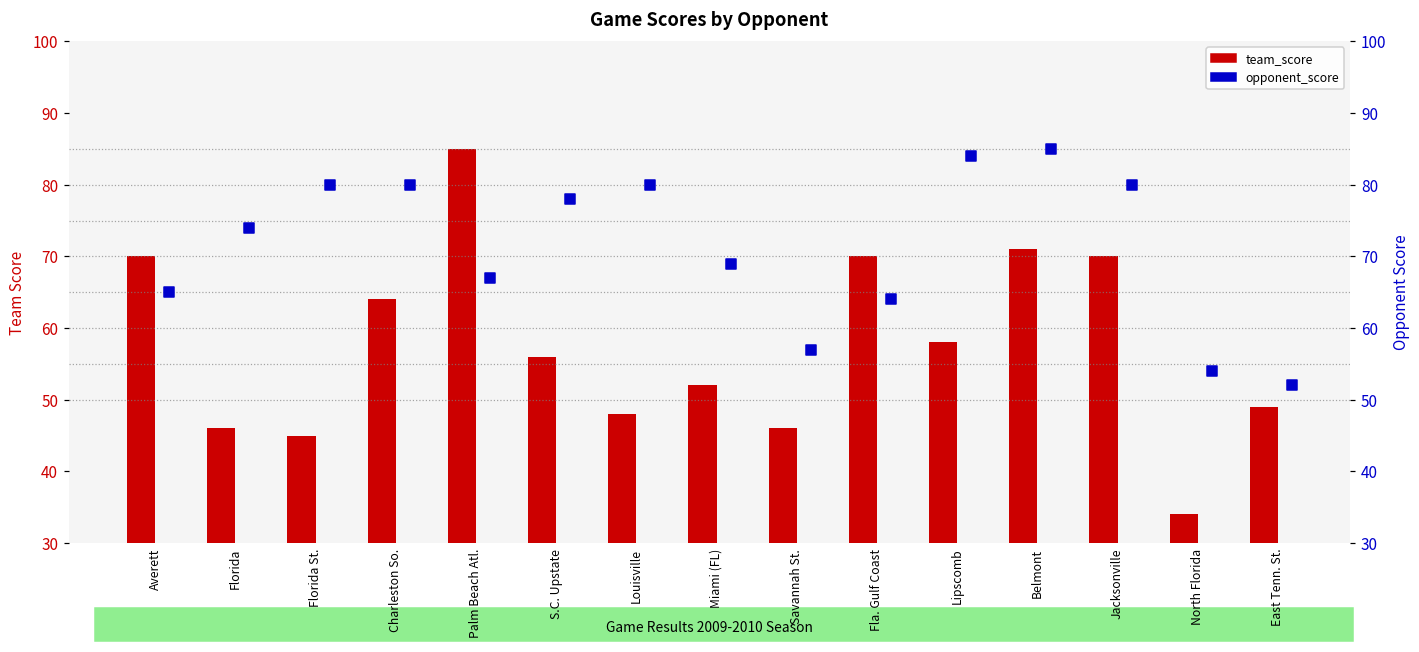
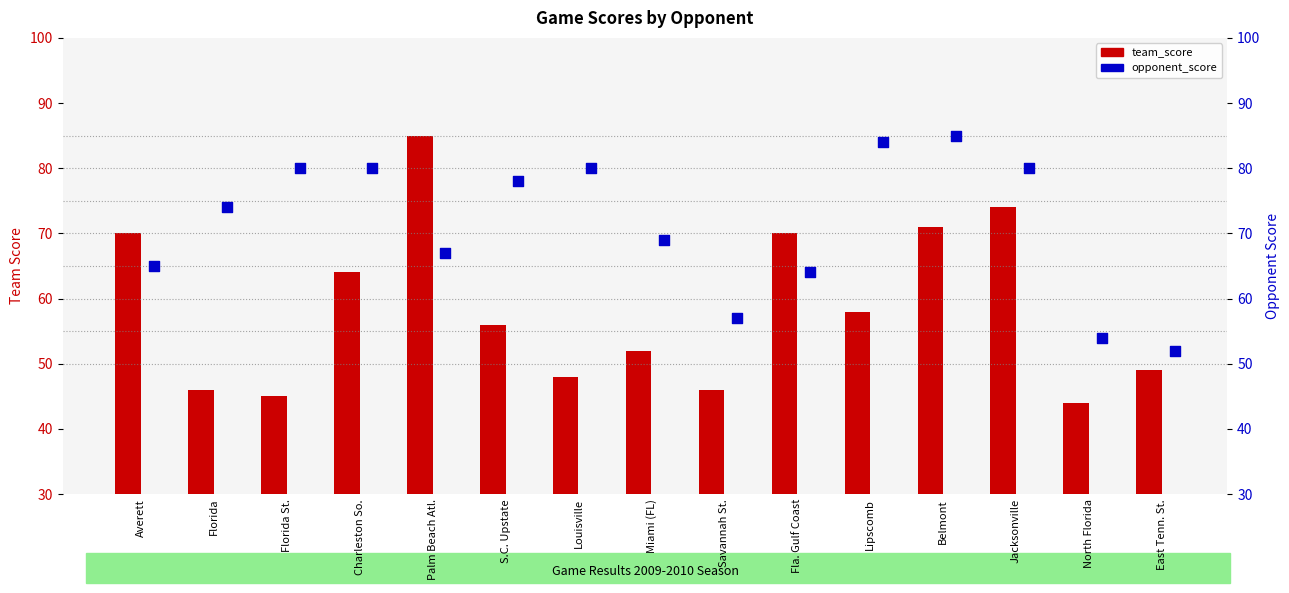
team_score, Jacksonville: 70 -> 74
team_score, North Florida: 34 -> 44
